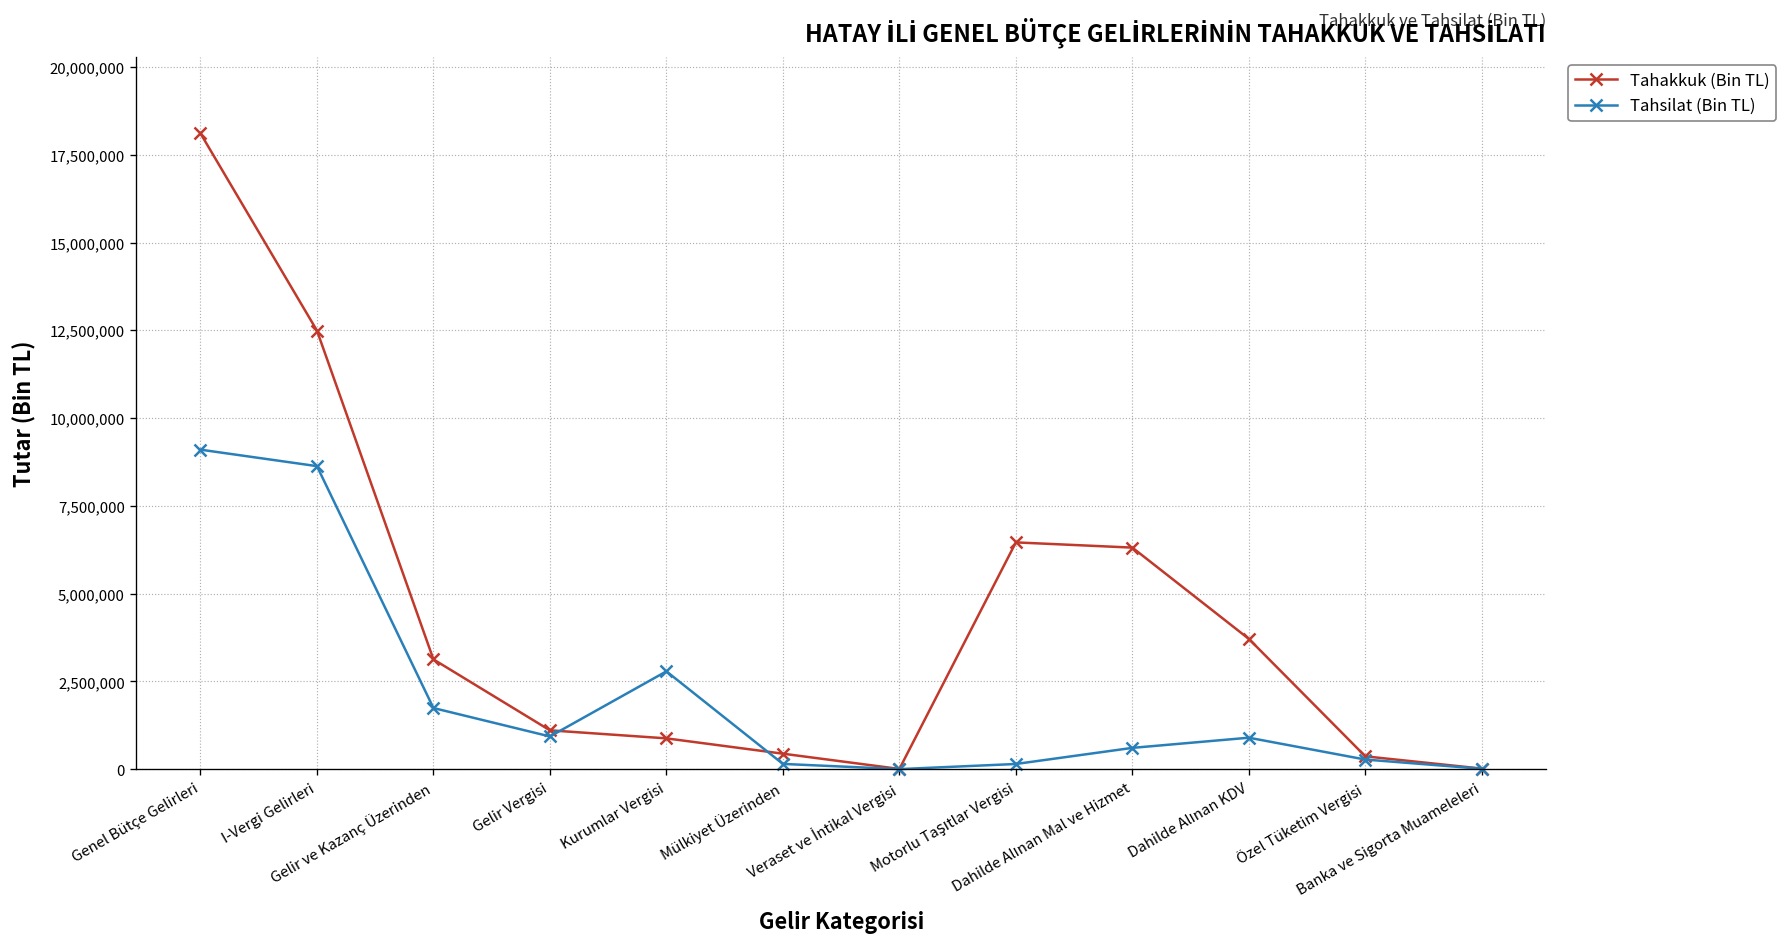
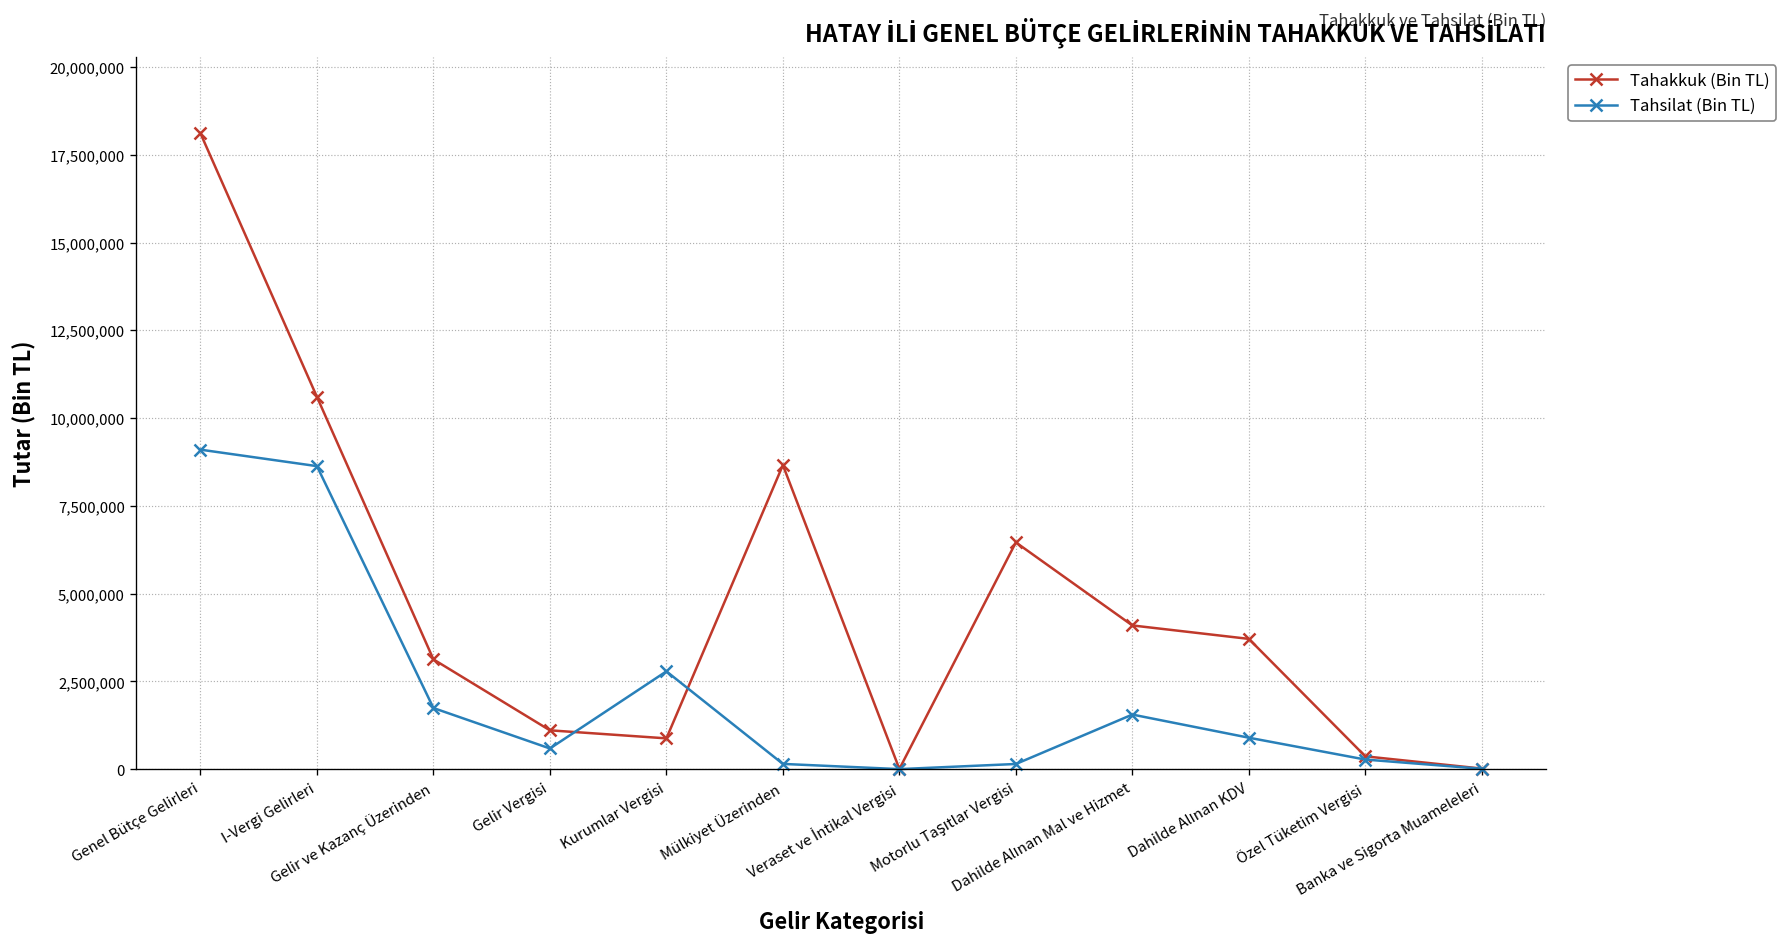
Tahakkuk (Bin TL), I-Vergi Gelirleri: 12,500,000 -> 10,600,000
Tahsilat (Bin TL), Gelir Vergisi: 900,000 -> 600,000
Tahakkuk (Bin TL), Mülkiyet Üzerinden: 400,000 -> 8,700,000
Tahakkuk (Bin TL), Dahilde Alınan Mal ve Hizmet: 6,300,000 -> 4,100,000
Tahsilat (Bin TL), Dahilde Alınan Mal ve Hizmet: 600,000 -> 1,600,000
